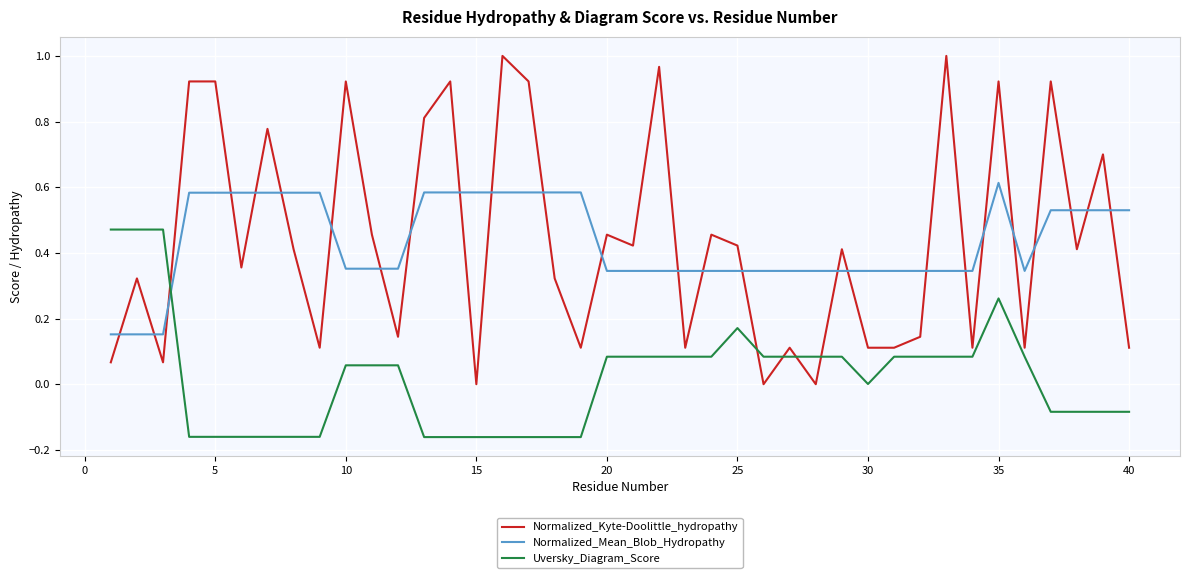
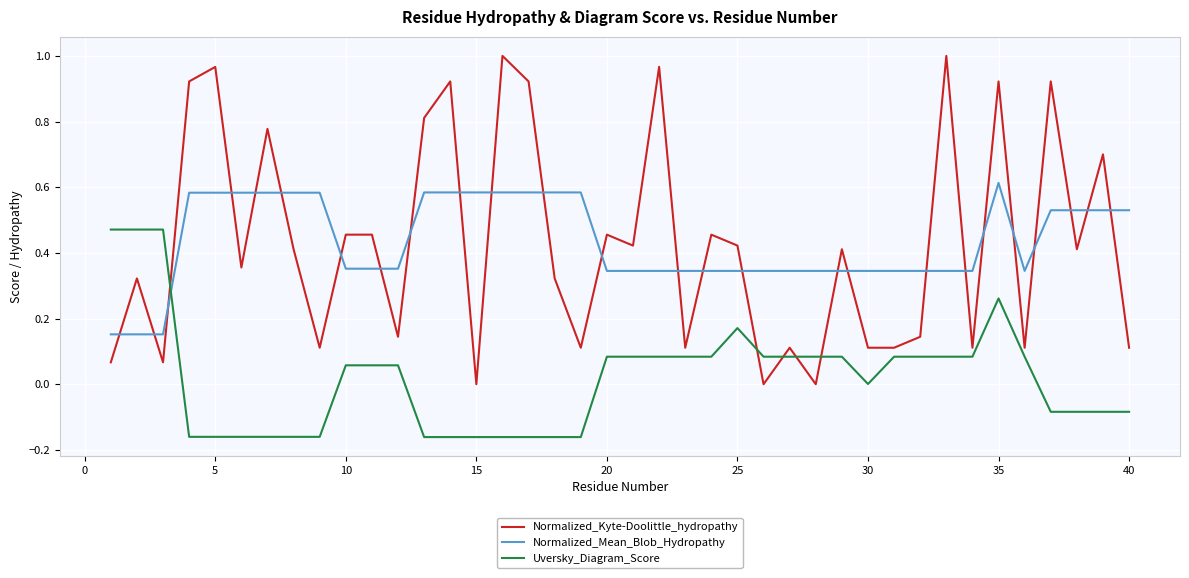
Normalized_Kyte-Doolittle_hydropathy, 5: 0.92 -> 0.97
Normalized_Kyte-Doolittle_hydropathy, 10: 0.92 -> 0.46
